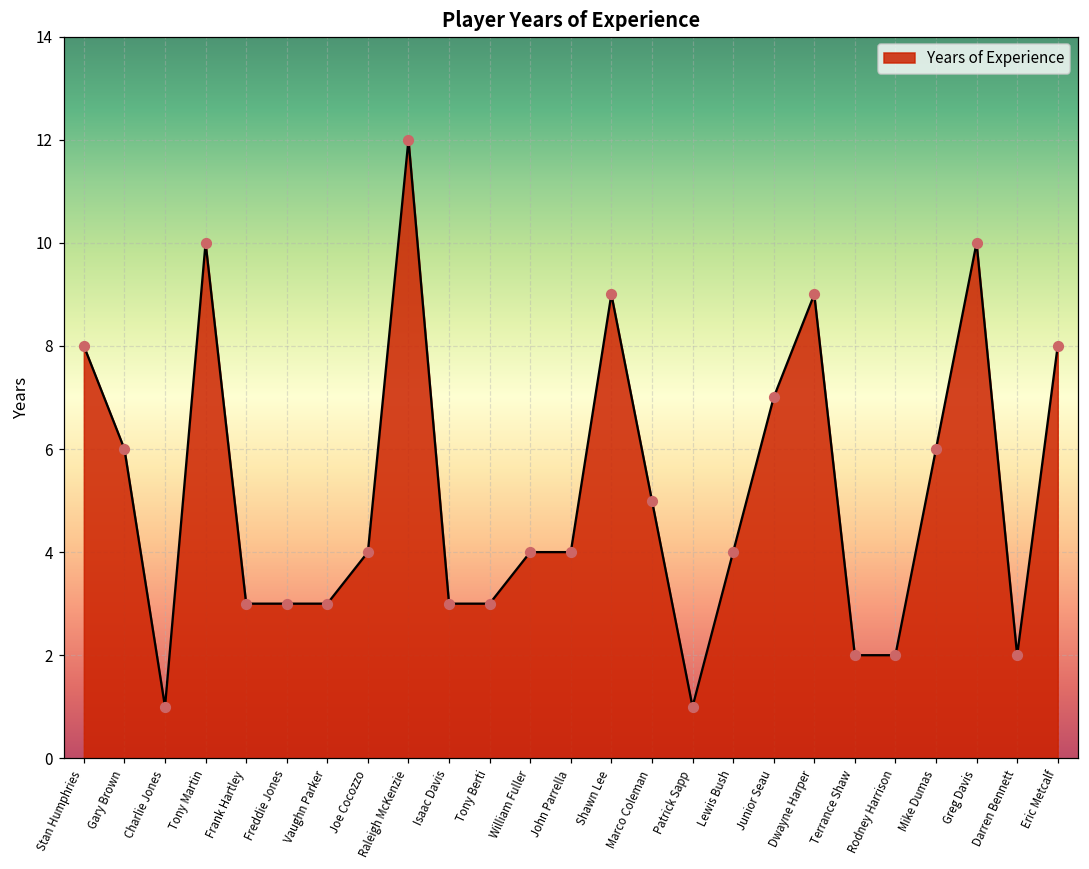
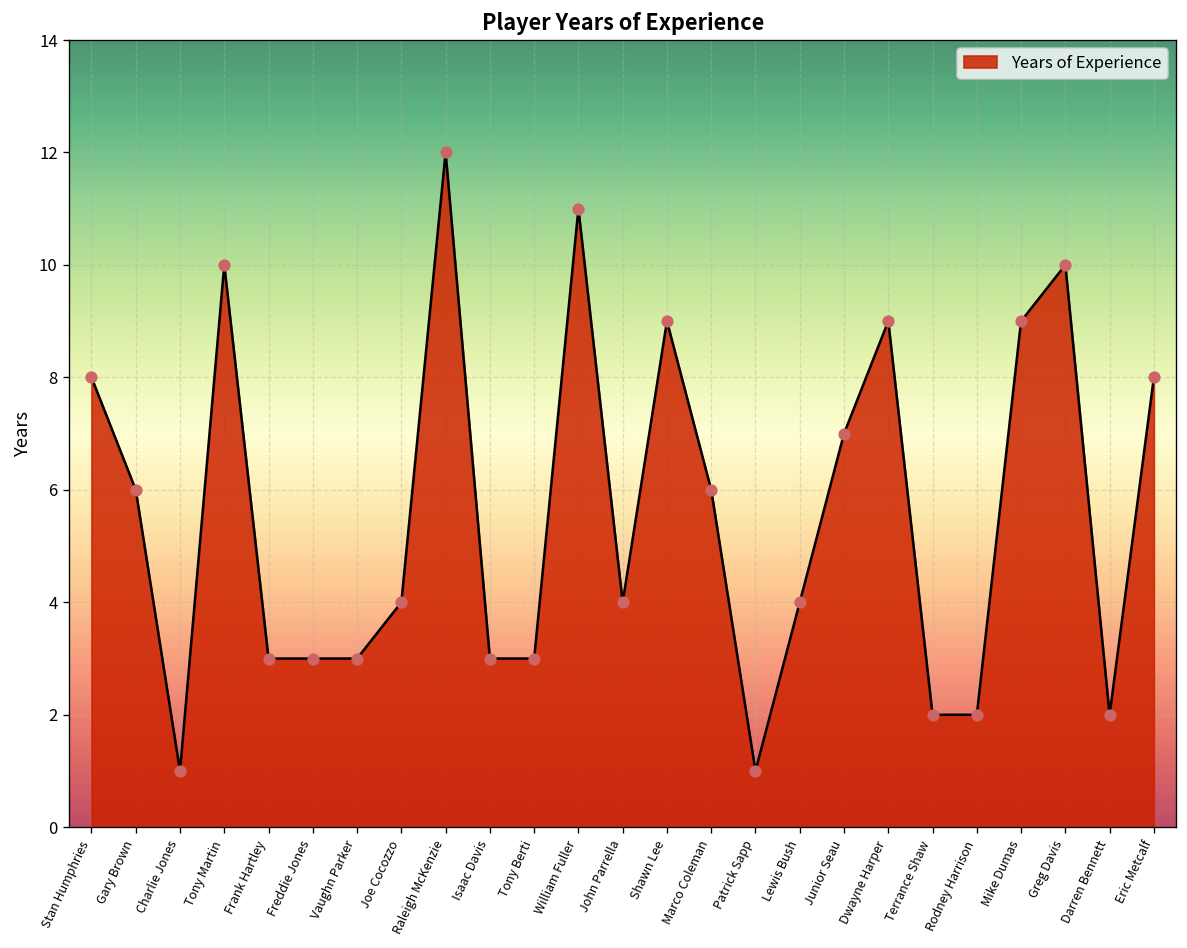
William Fuller: 4 -> 11
Marco Coleman: 5 -> 6
Mike Dumas: 6 -> 9
